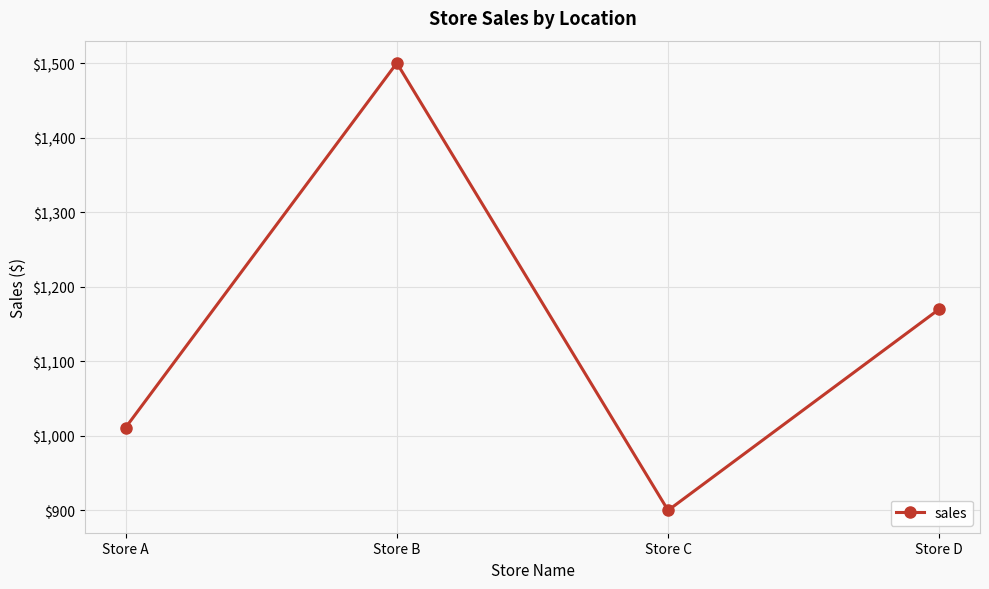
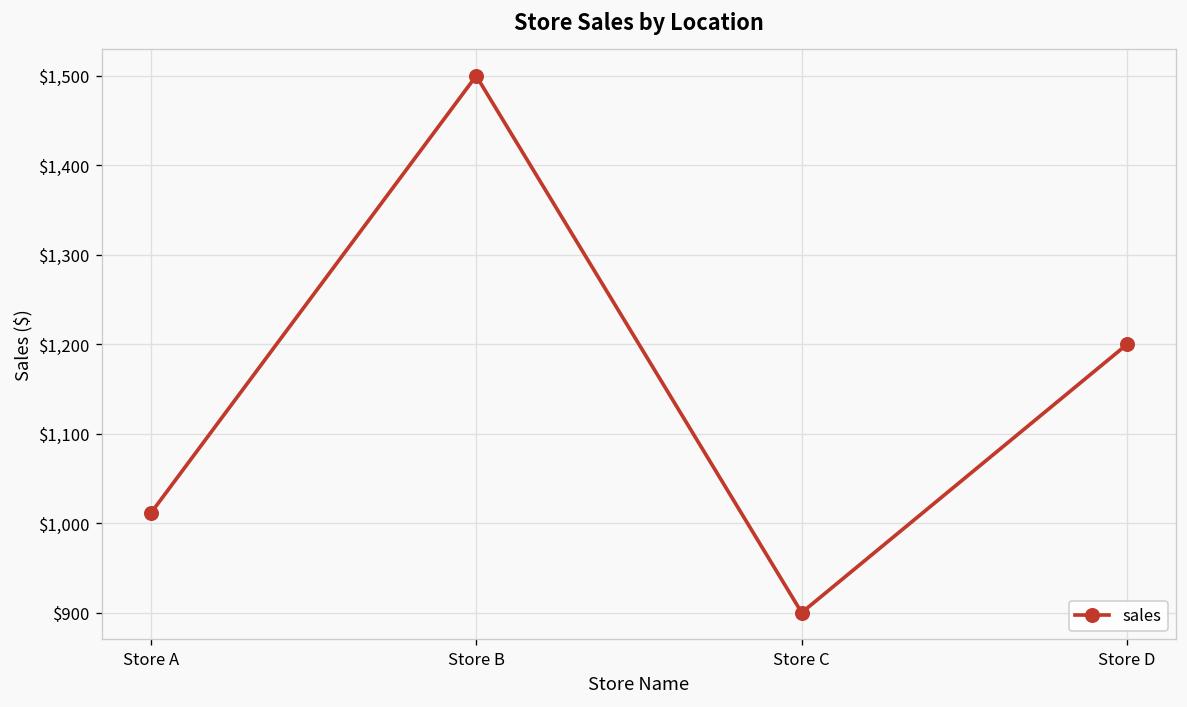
Store D: $1,170 -> $1,200
